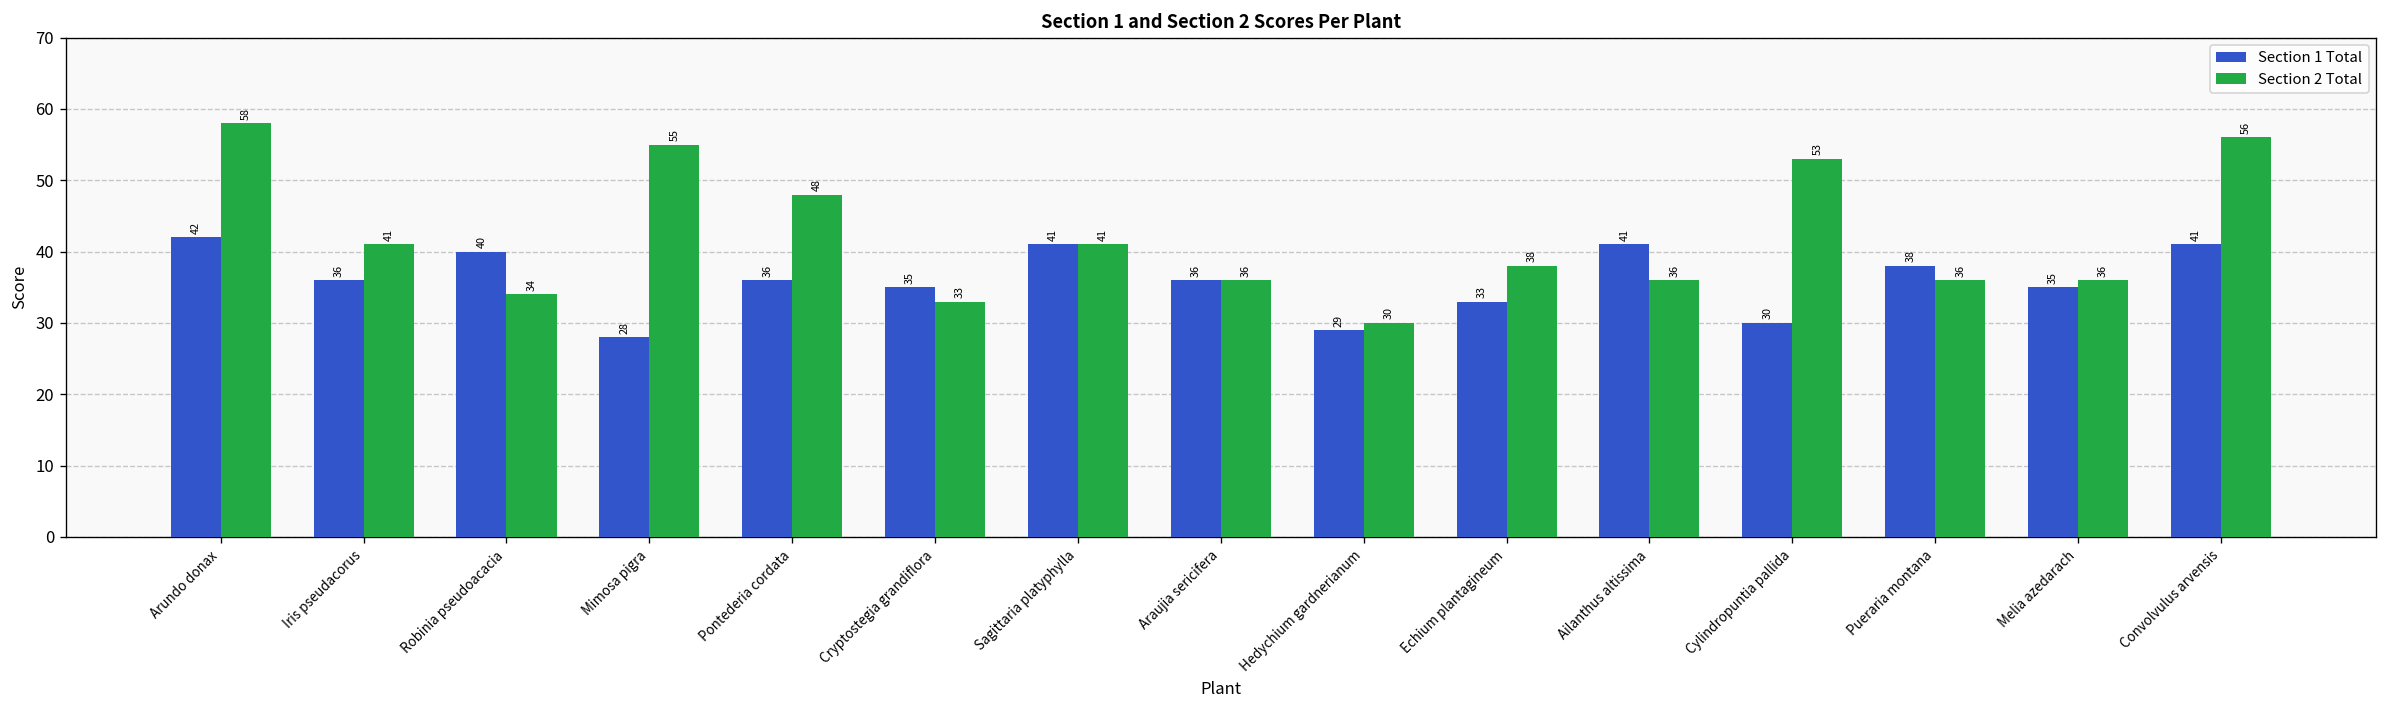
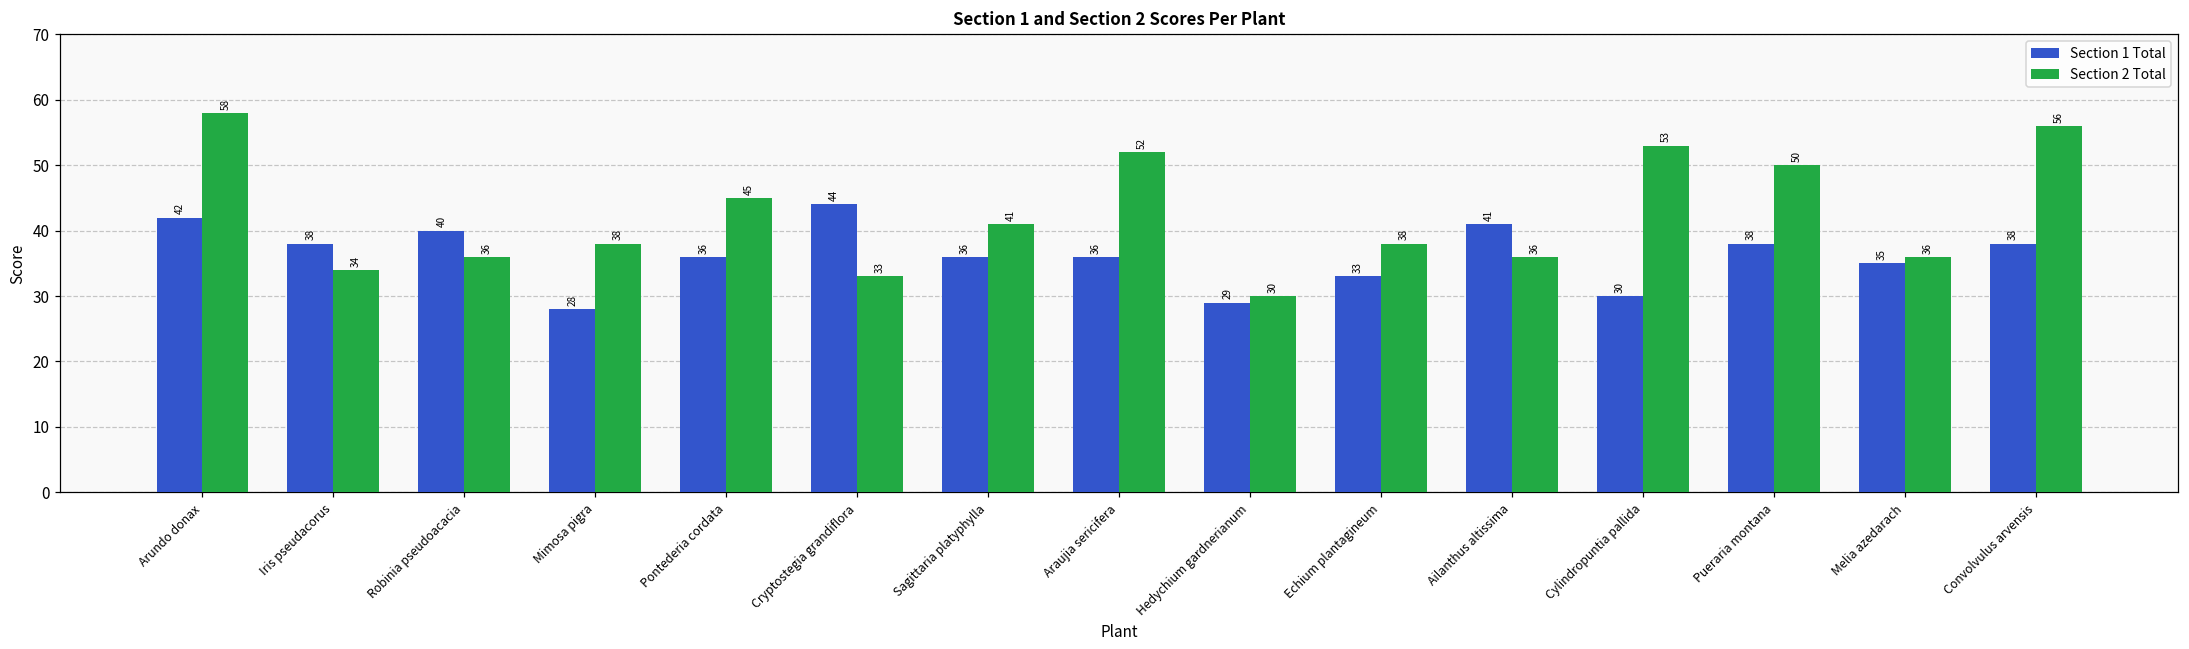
Section 1 Total, Iris pseudacorus: 36 -> 38
Section 2 Total, Iris pseudacorus: 41 -> 34
Section 2 Total, Robinia pseudoacacia: 34 -> 36
Section 2 Total, Mimosa pigra: 55 -> 38
Section 2 Total, Pontederia cordata: 48 -> 45
Section 1 Total, Cryptostegia grandiflora: 35 -> 44
Section 1 Total, Sagittaria platyphylla: 41 -> 36
Section 2 Total, Araujia sericifera: 36 -> 52
Section 2 Total, Pueraria montana: 36 -> 50
Section 1 Total, Convolvulus arvensis: 41 -> 38
